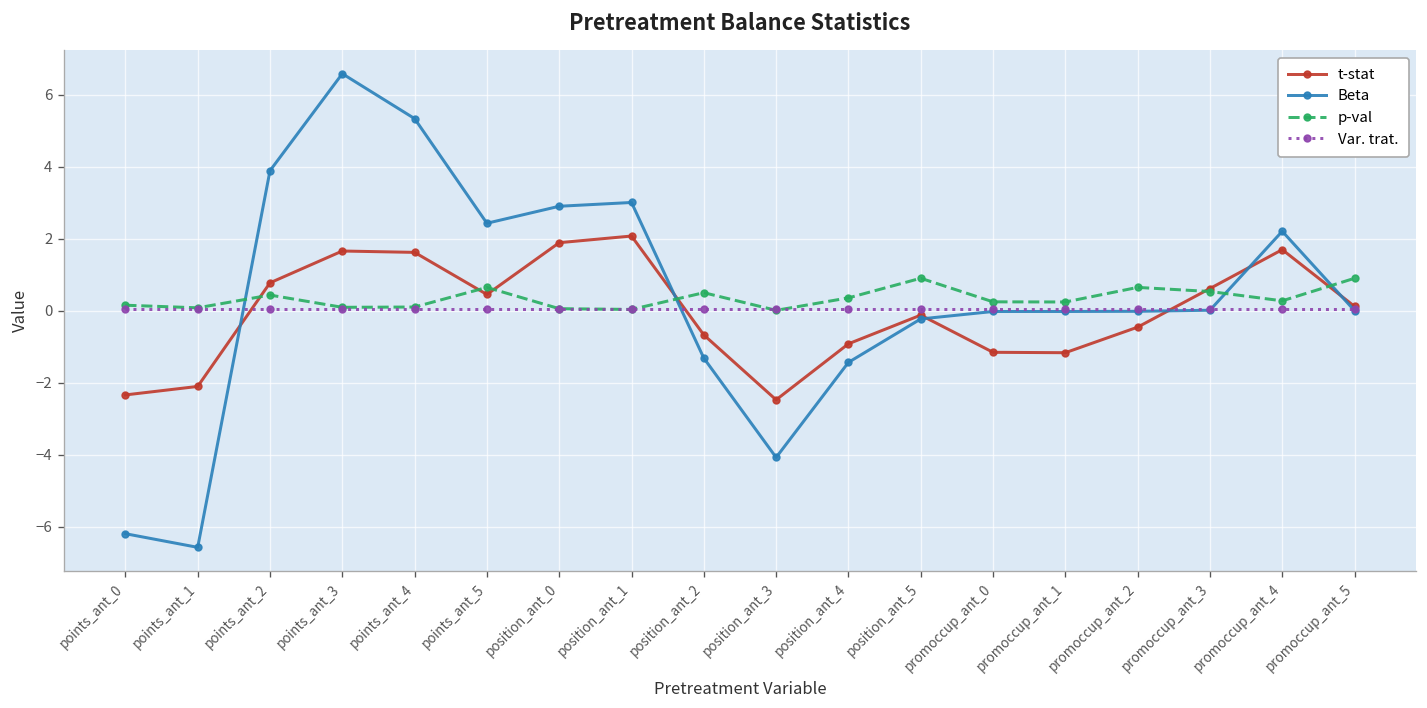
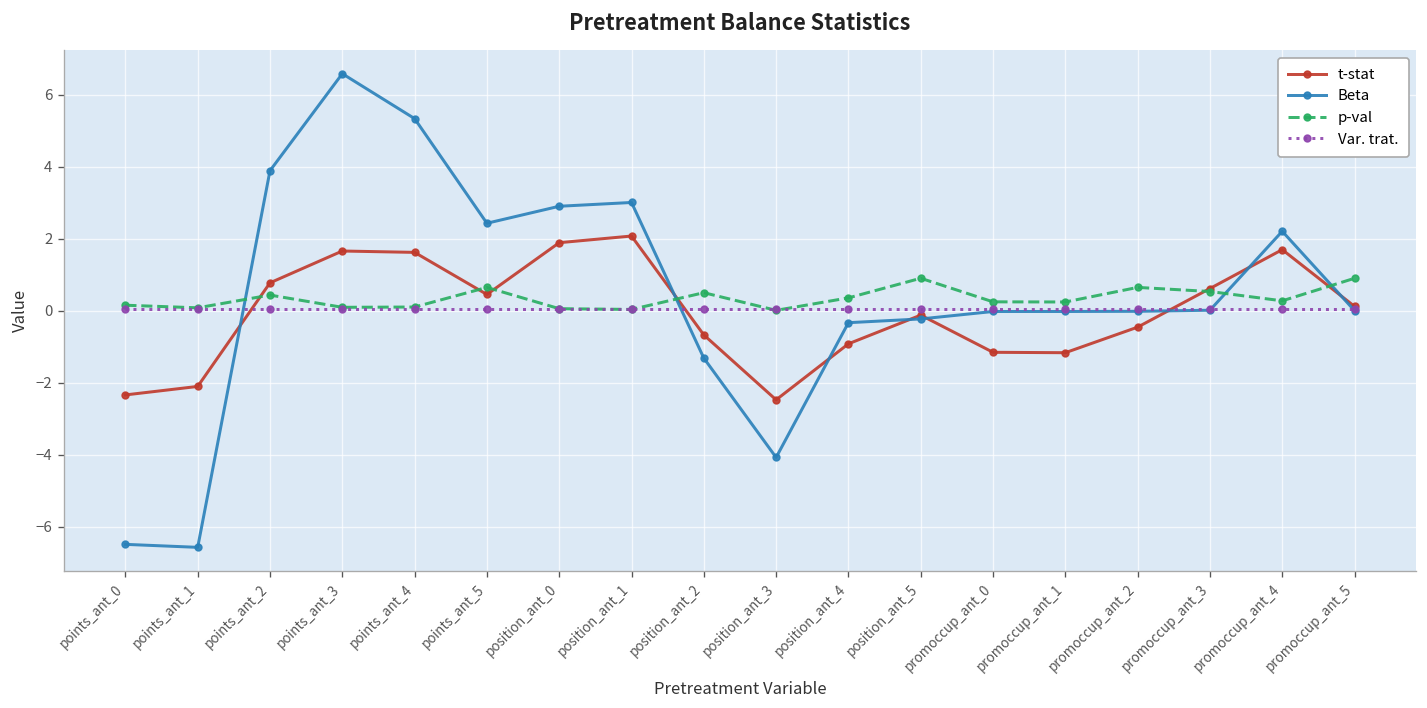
Beta, points_ant_0: -6.2 -> -6.5
Beta, position_ant_4: -1.4 -> -0.3
